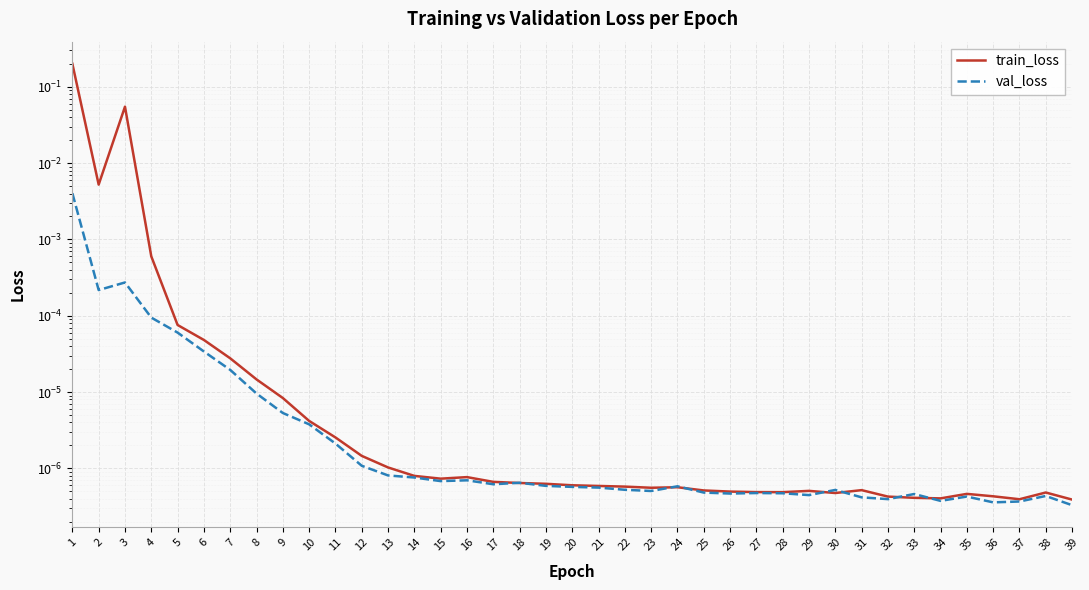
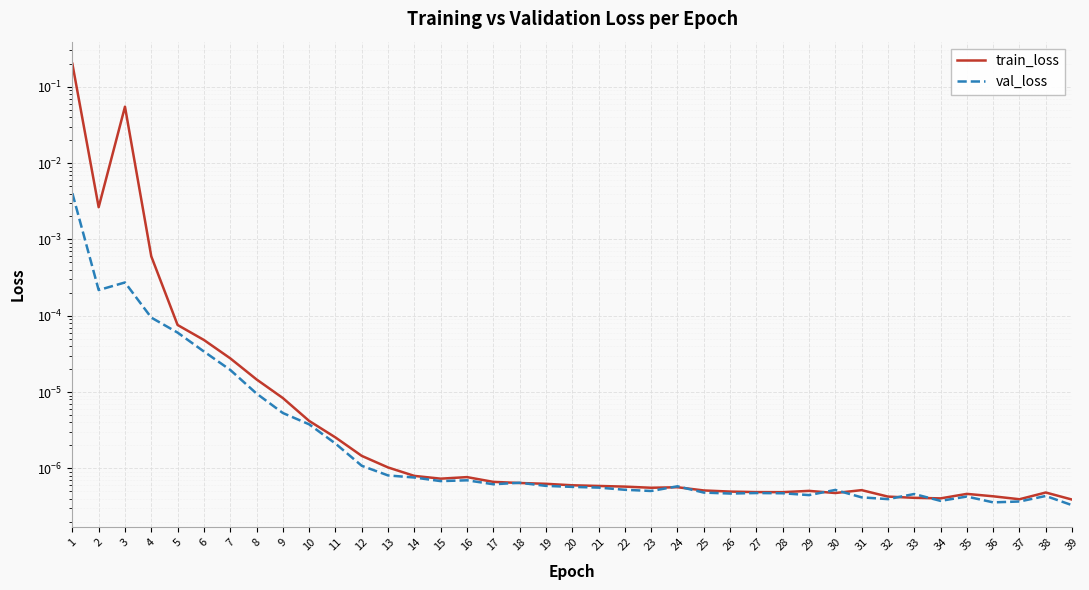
train_loss, 2: 0.005 -> 0.0026
